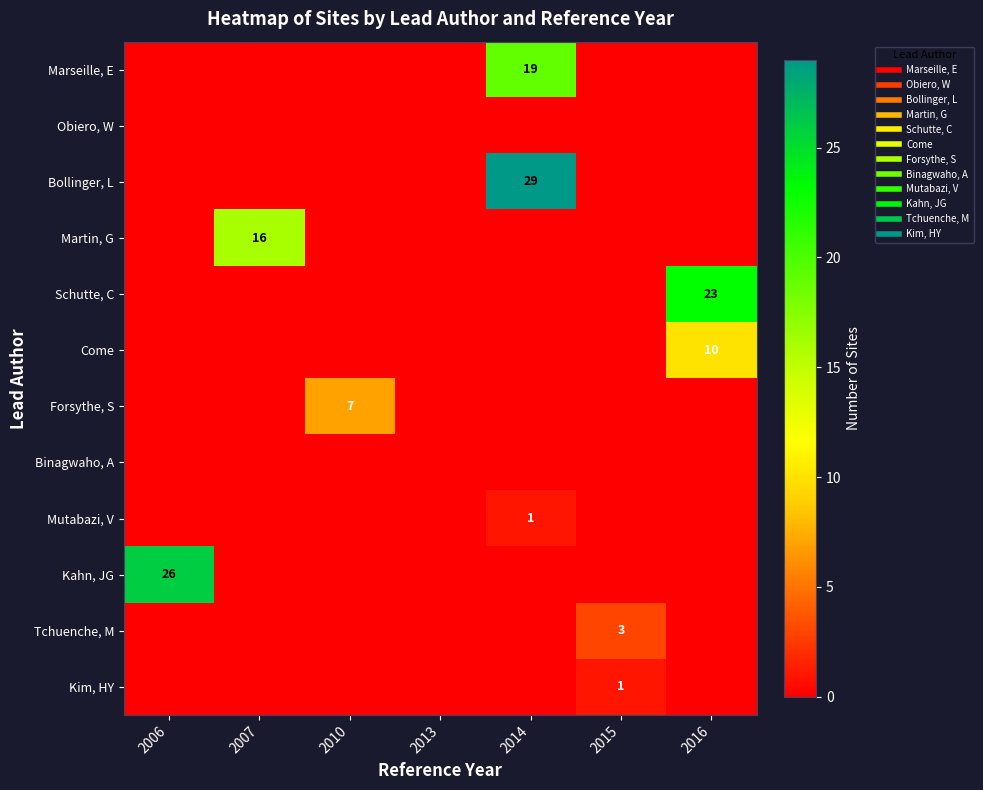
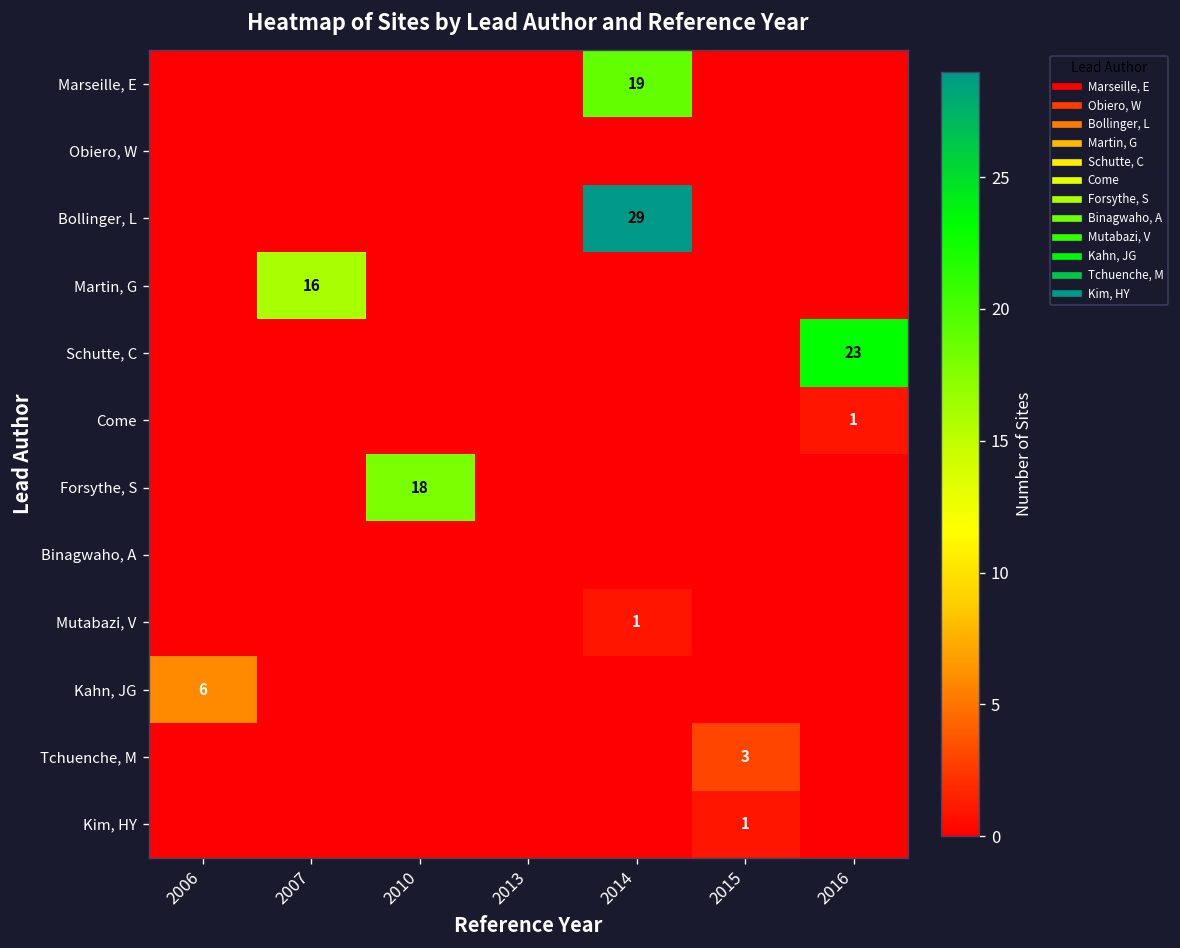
Come, 2016: 10 -> 1
Forsythe, S, 2010: 7 -> 18
Kahn, JG, 2006: 26 -> 6
